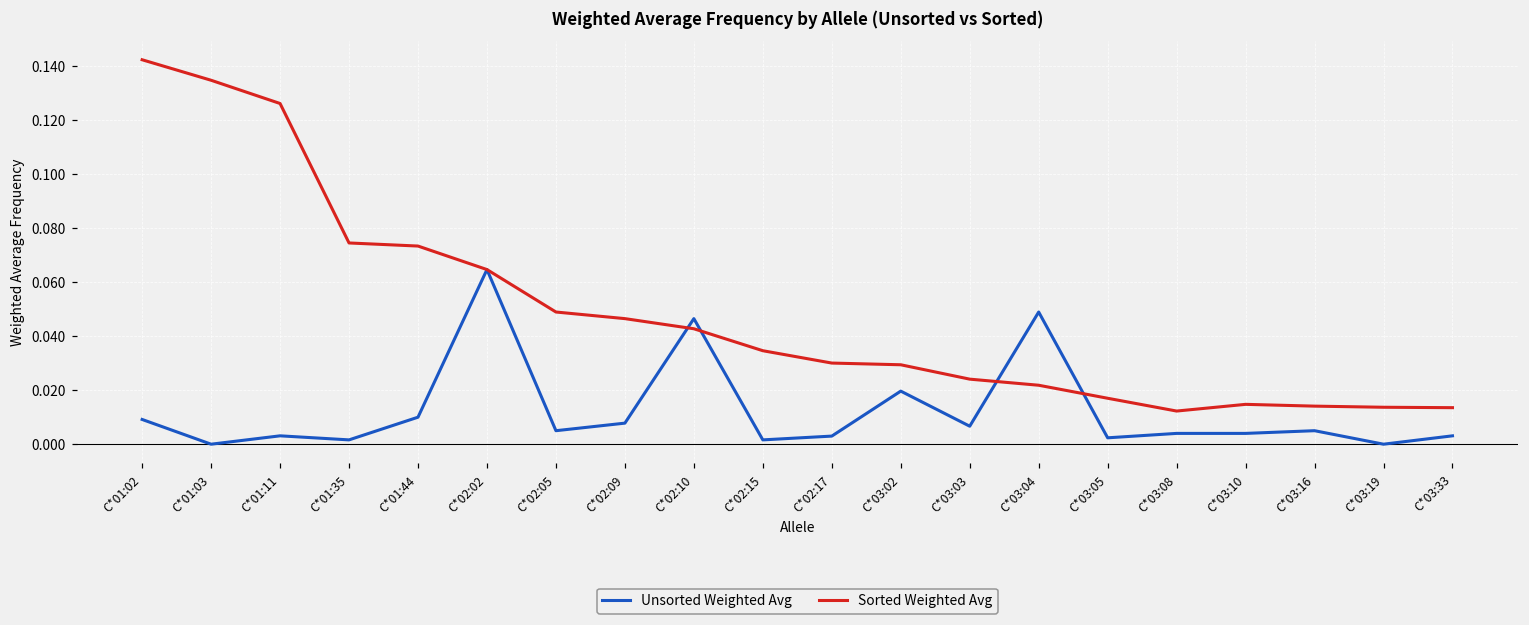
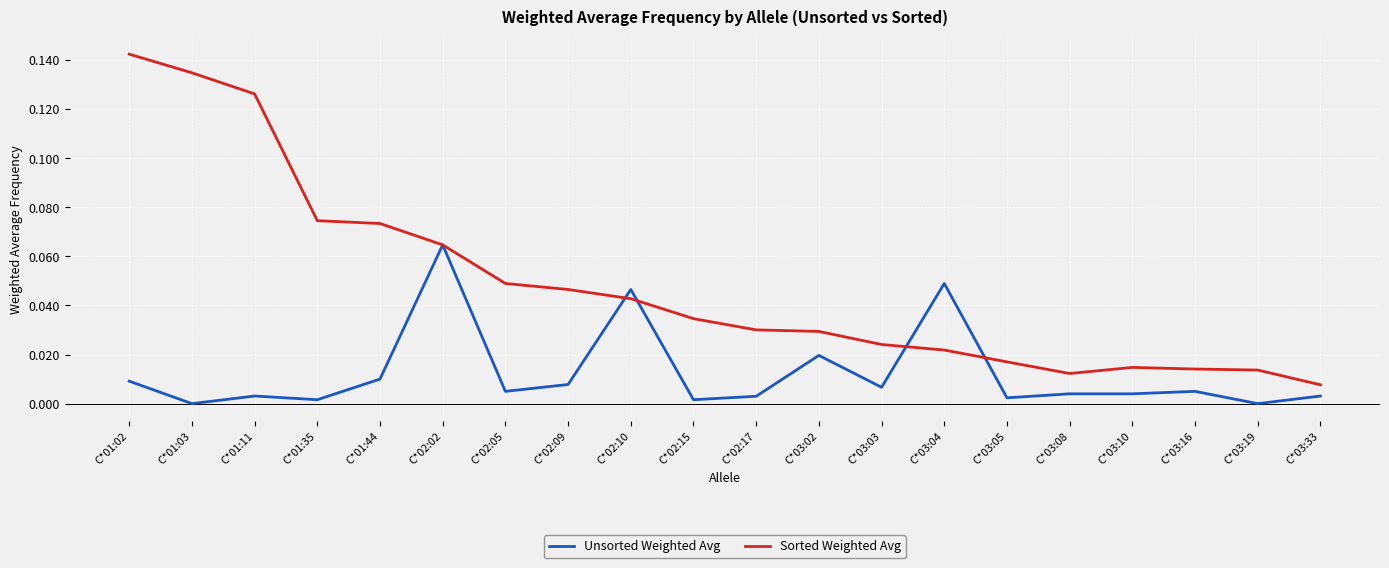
Sorted Weighted Avg, C*03:33: 0.014 -> 0.008
